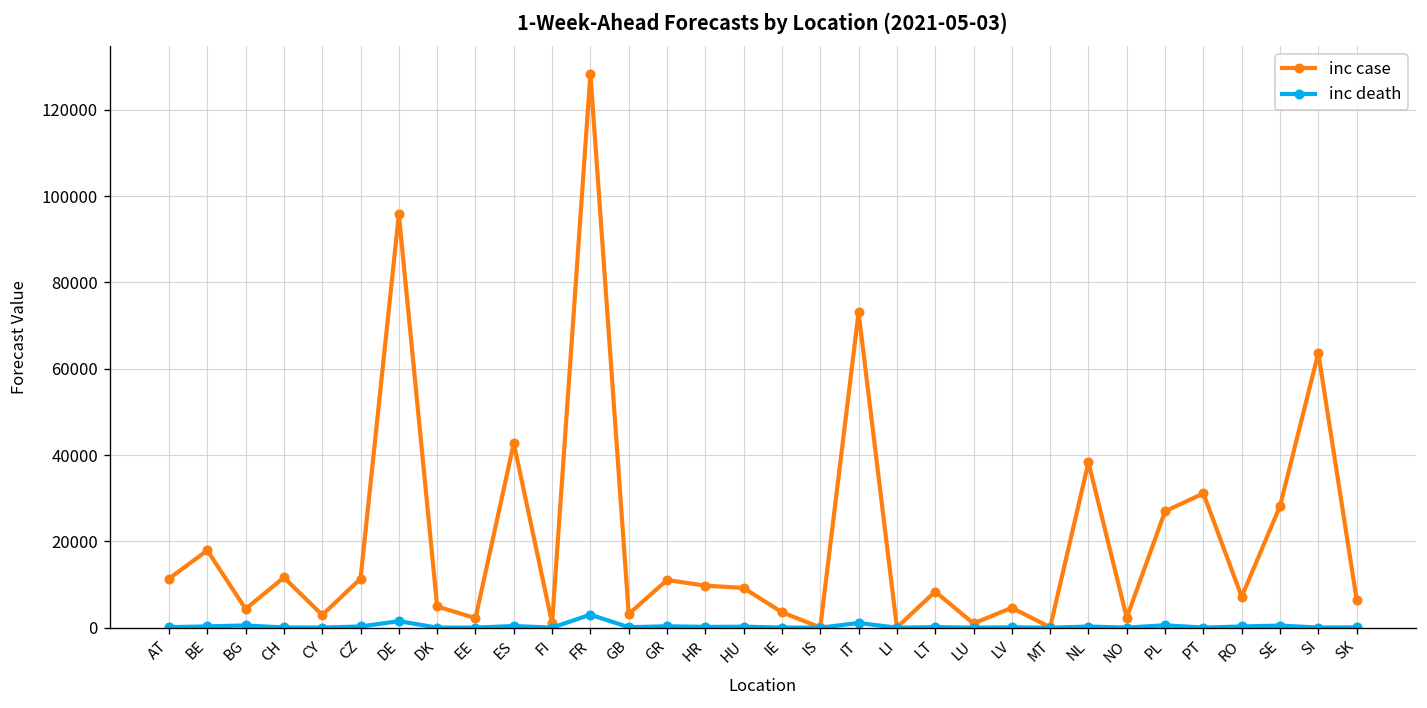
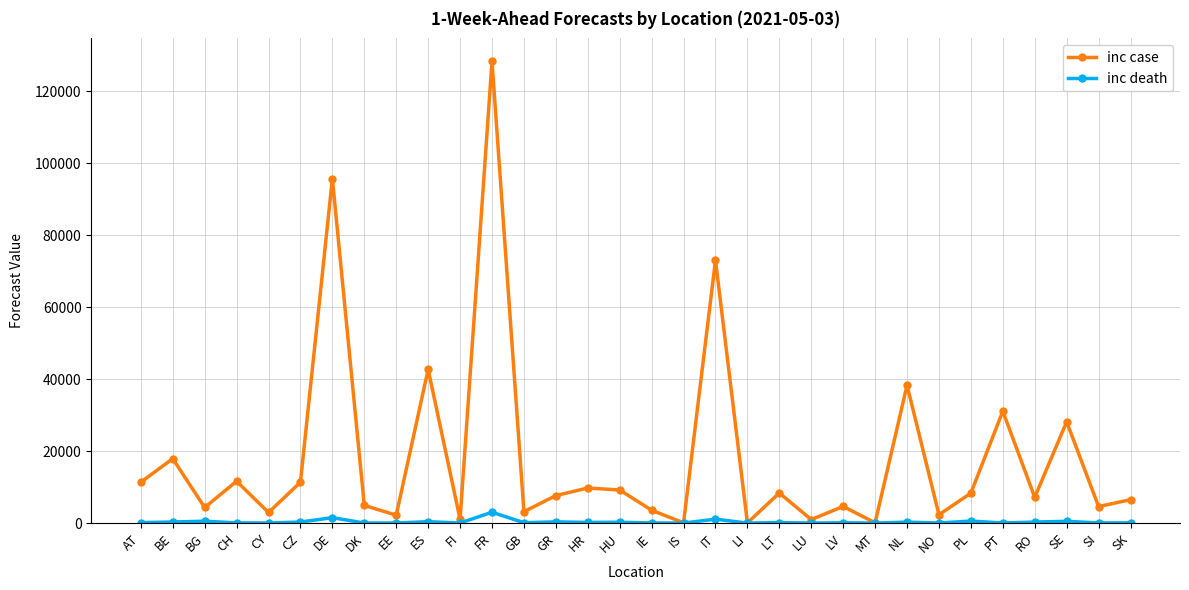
inc case, GR: 11000 -> 8000
inc case, PL: 27000 -> 8000
inc case, SI: 64000 -> 5000
